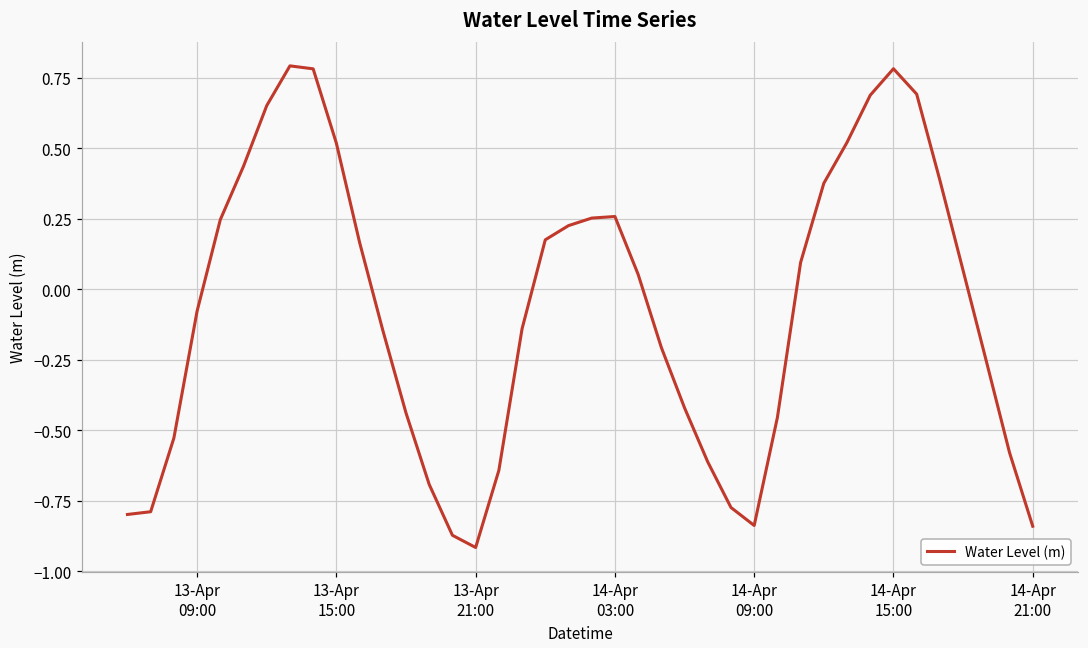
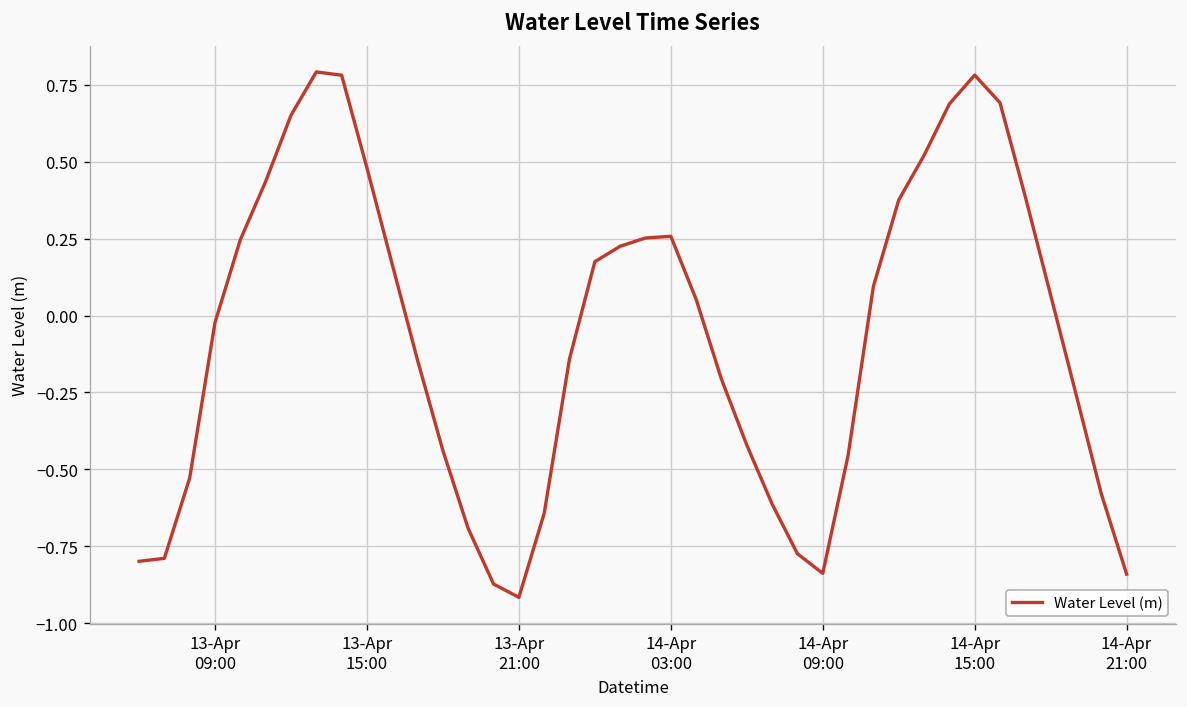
13-Apr 09:00: -0.08 -> -0.02
13-Apr 15:00: 0.52 -> 0.48
